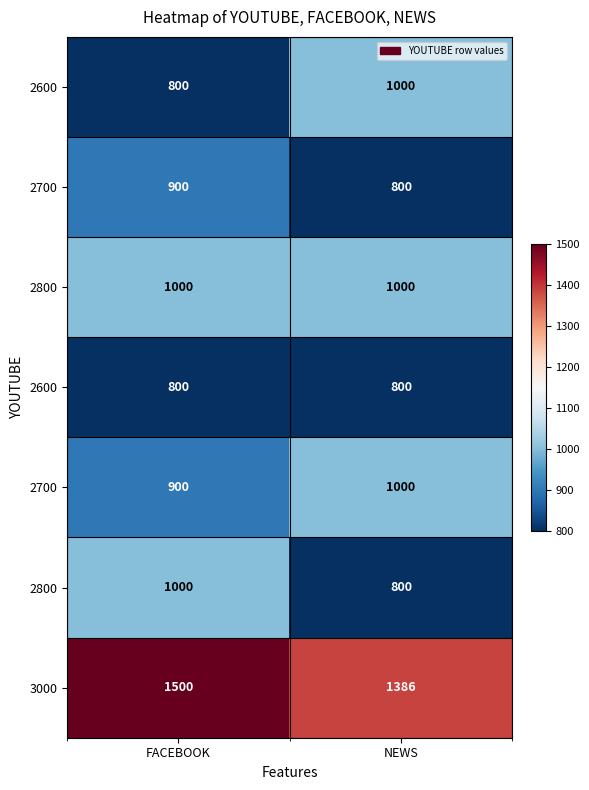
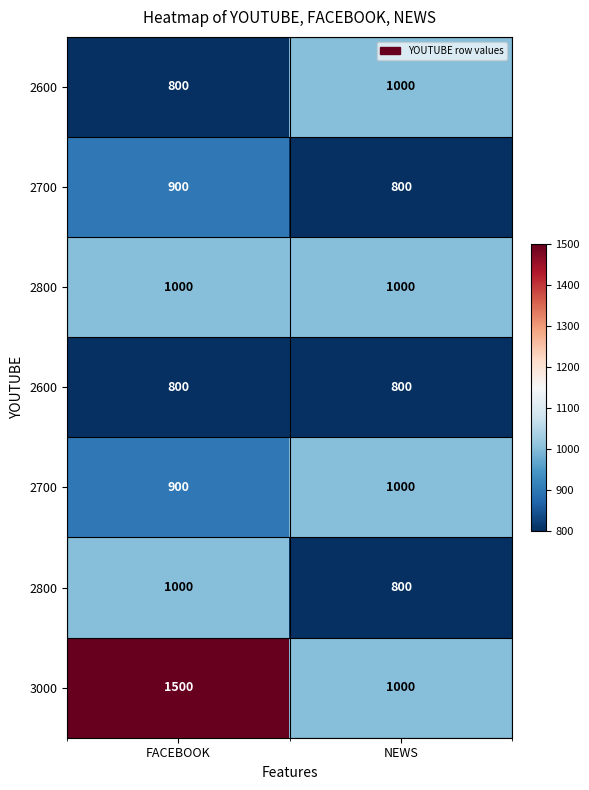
3000, NEWS: 1386 -> 1000
